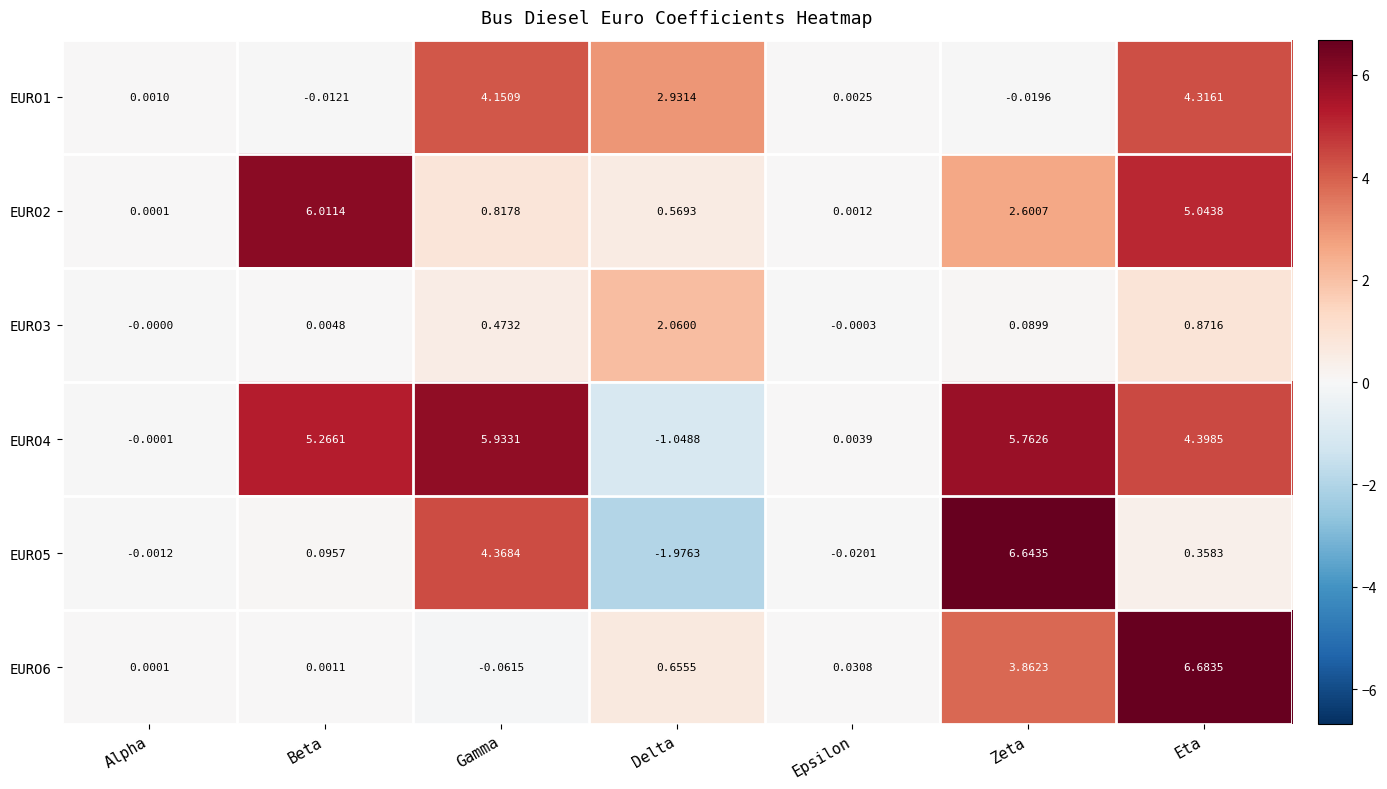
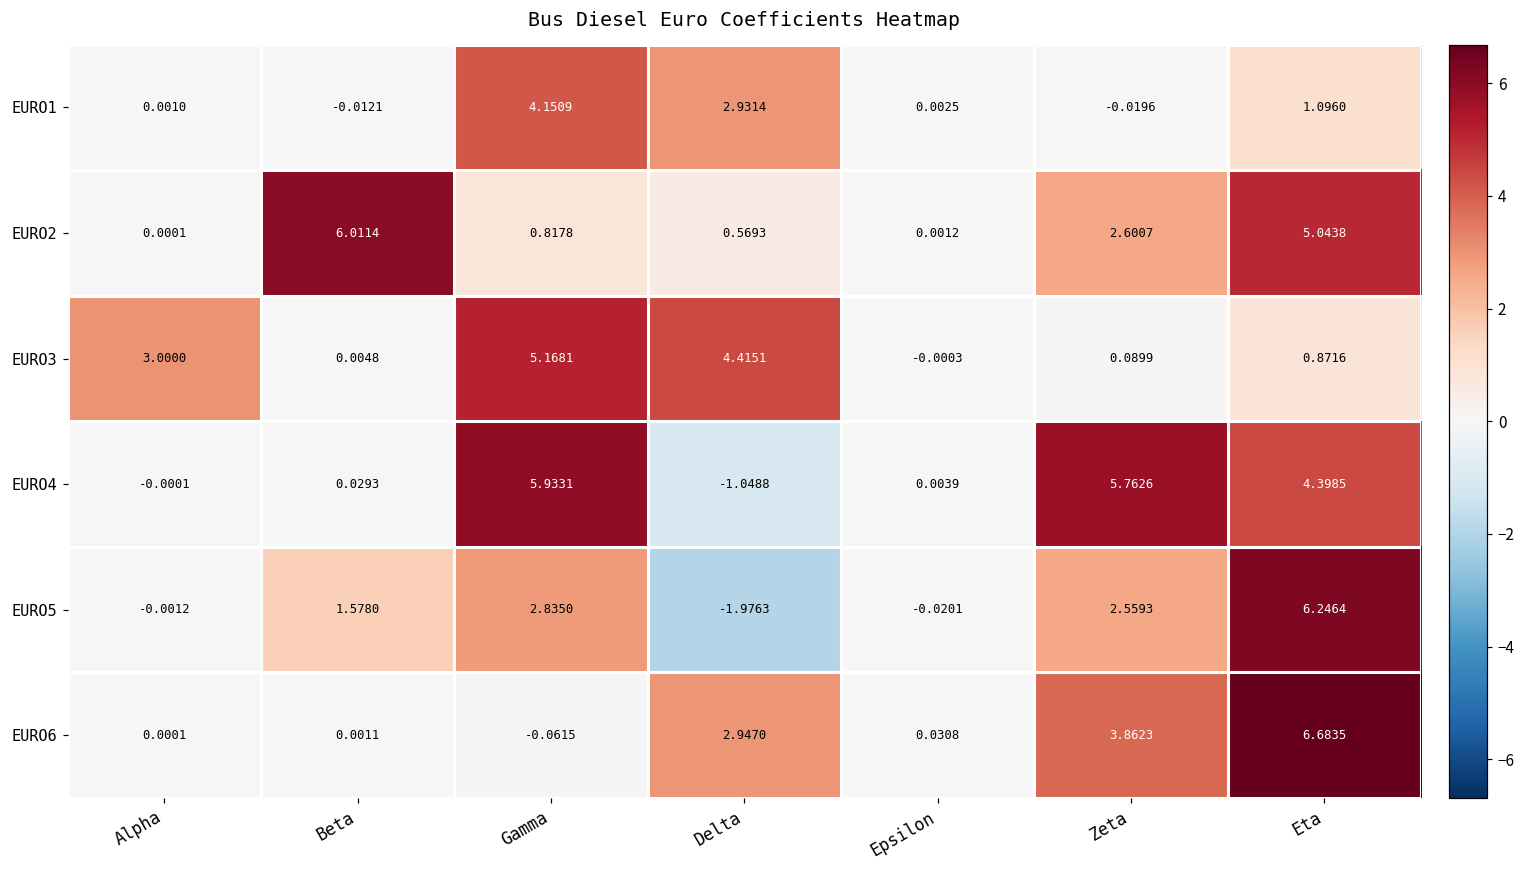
EURO1, Eta: 4.3161 -> 1.0960
EURO3, Alpha: -0.0000 -> 3.0000
EURO3, Gamma: 0.4732 -> 5.1681
EURO3, Delta: 2.0600 -> 4.4151
EURO4, Beta: 5.2661 -> 0.0293
EURO5, Beta: 0.0957 -> 1.5780
EURO5, Gamma: 4.3684 -> 2.8350
EURO5, Zeta: 6.6435 -> 2.5593
EURO5, Eta: 0.3583 -> 6.2464
EURO6, Delta: 0.6555 -> 2.9470
